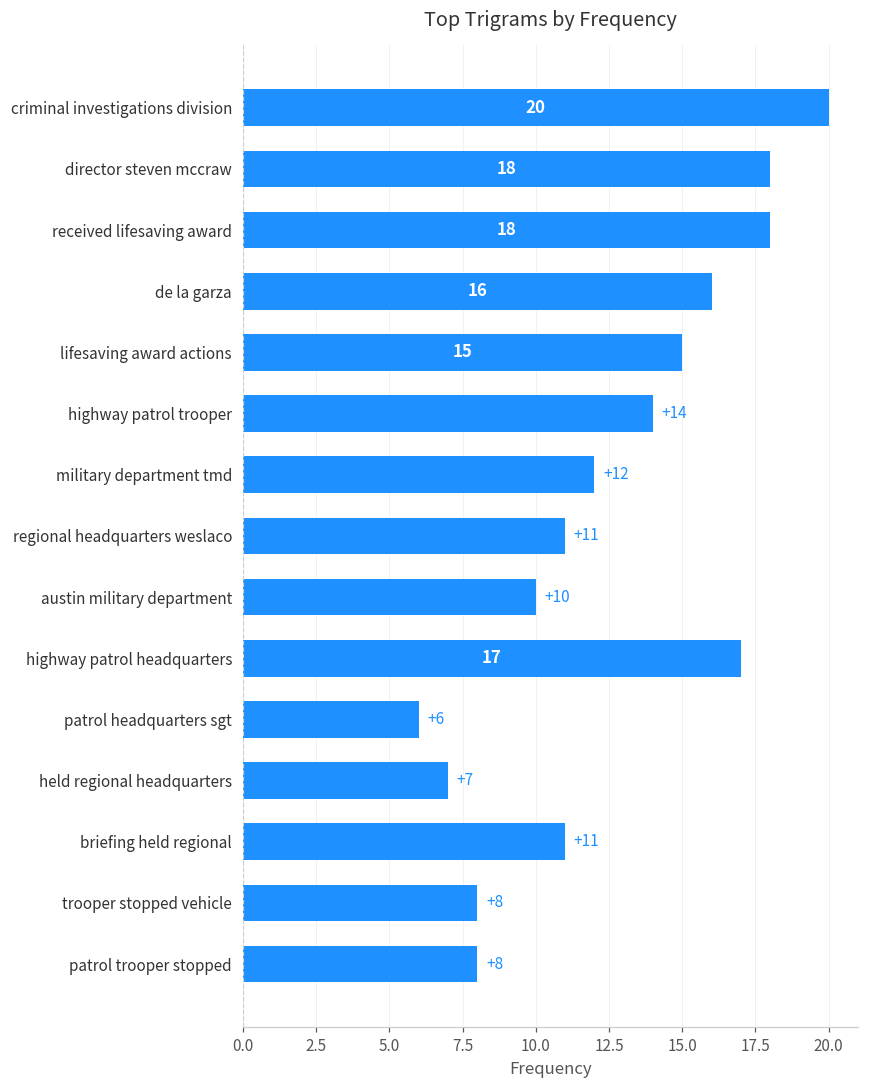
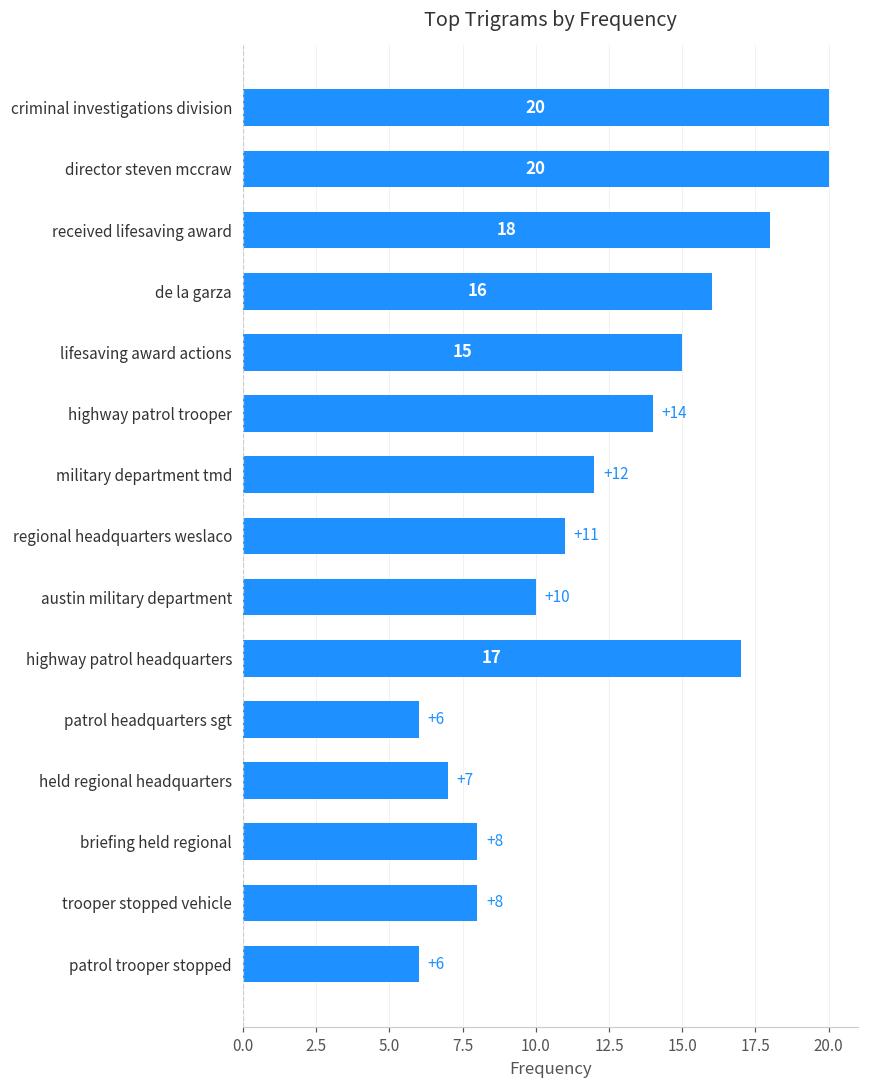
director steven mccraw: 18 -> 20
briefing held regional: +11 -> +8
patrol trooper stopped: +8 -> +6
